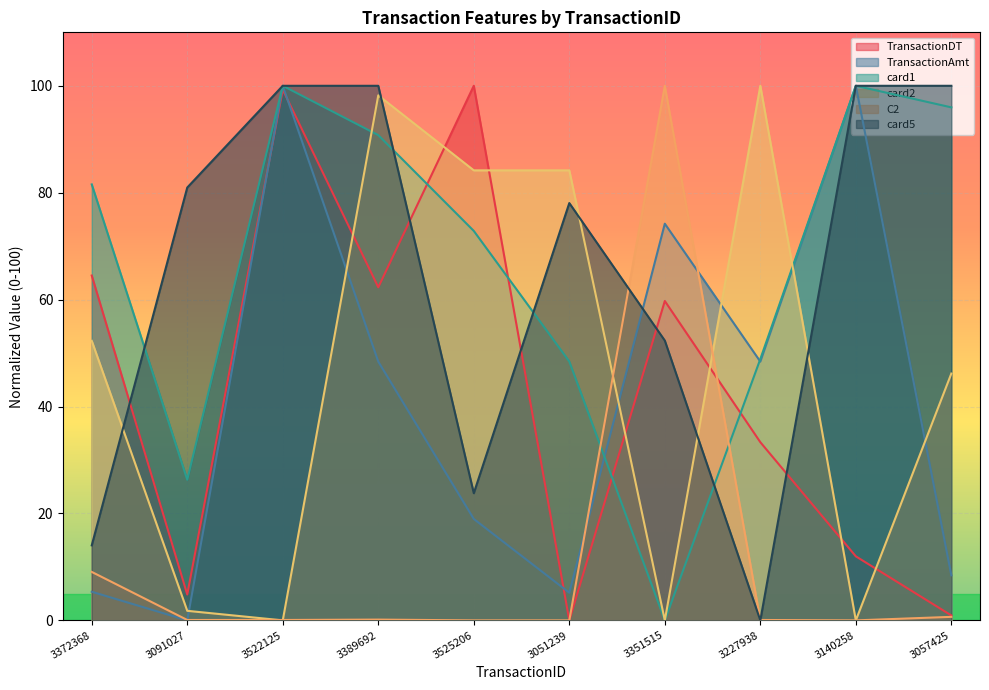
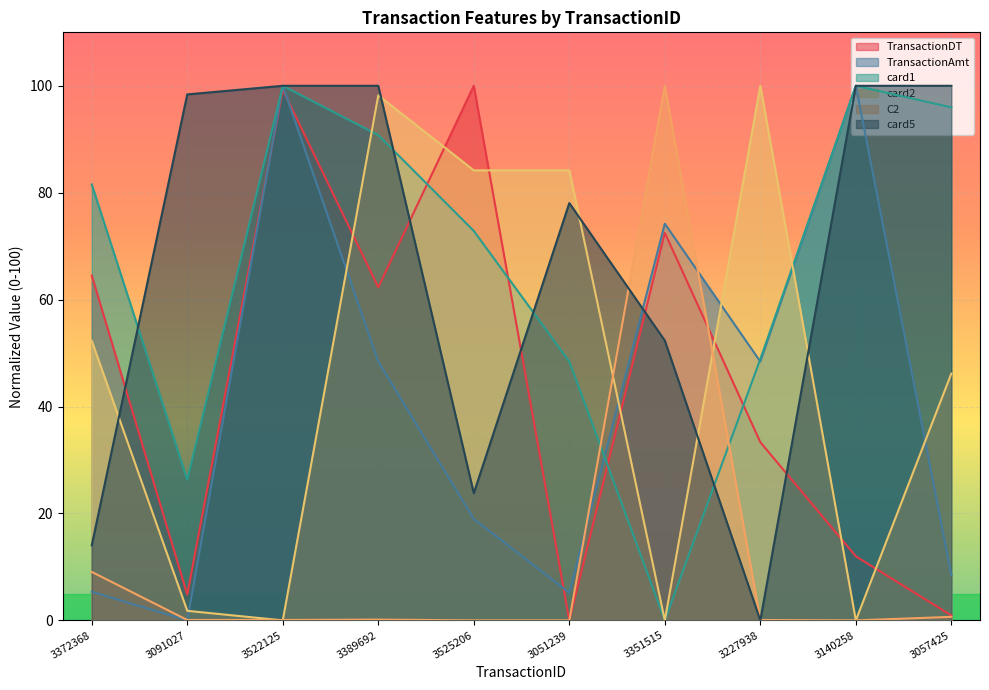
card5, 3091027: 81 -> 98
TransactionDT, 3351515: 60 -> 73
